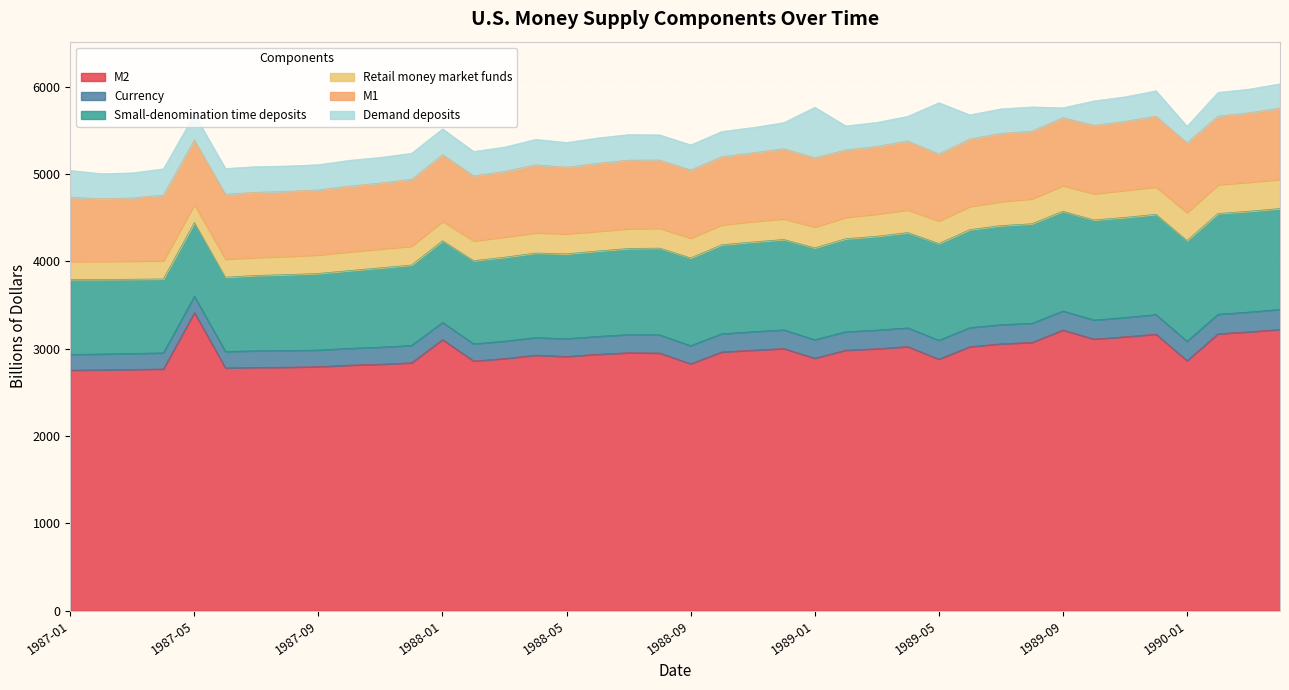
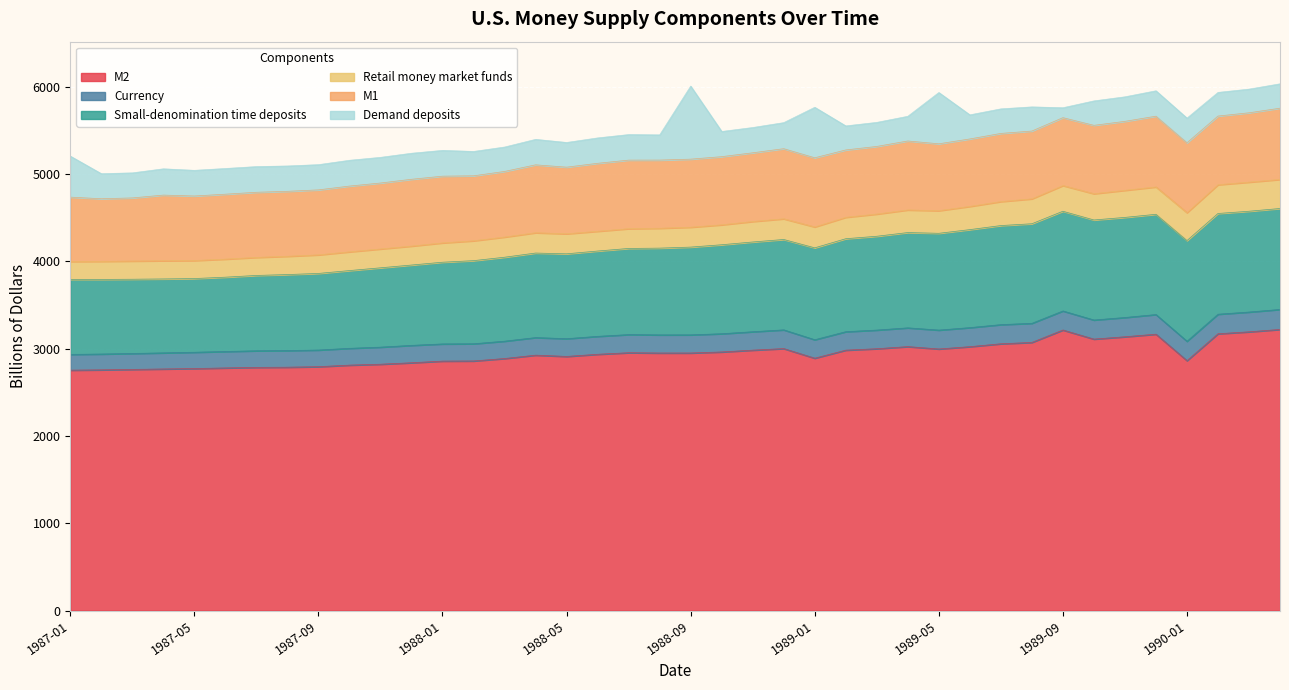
Demand deposits, 1987-01: 300 -> 500
M2, 1987-05: 3400 -> 2800
M2, 1988-01: 3100 -> 2900
M2, 1988-09: 2800 -> 3000
Demand deposits, 1988-09: 300 -> 800
M2, 1989-05: 2900 -> 3000
Demand deposits, 1990-01: 200 -> 300
